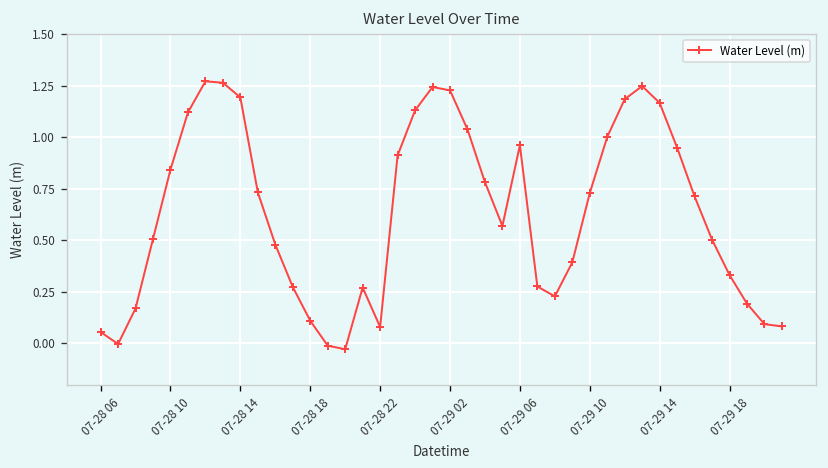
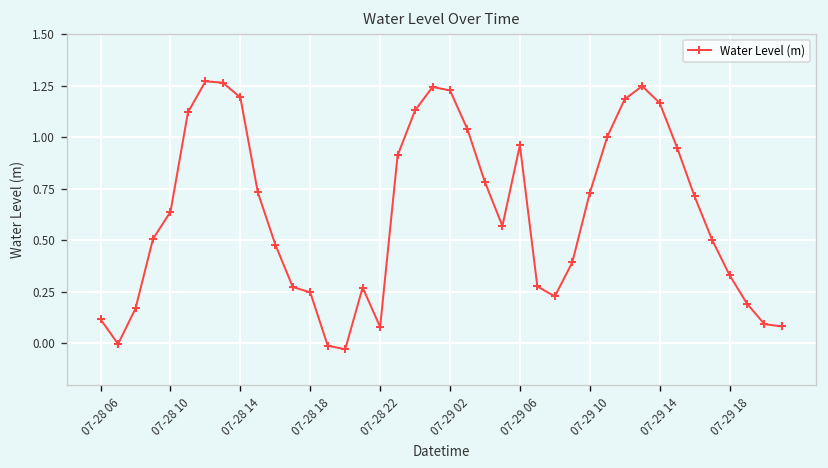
07-28 06: 0.06 -> 0.12
07-28 10: 0.84 -> 0.64
07-28 18: 0.11 -> 0.25
